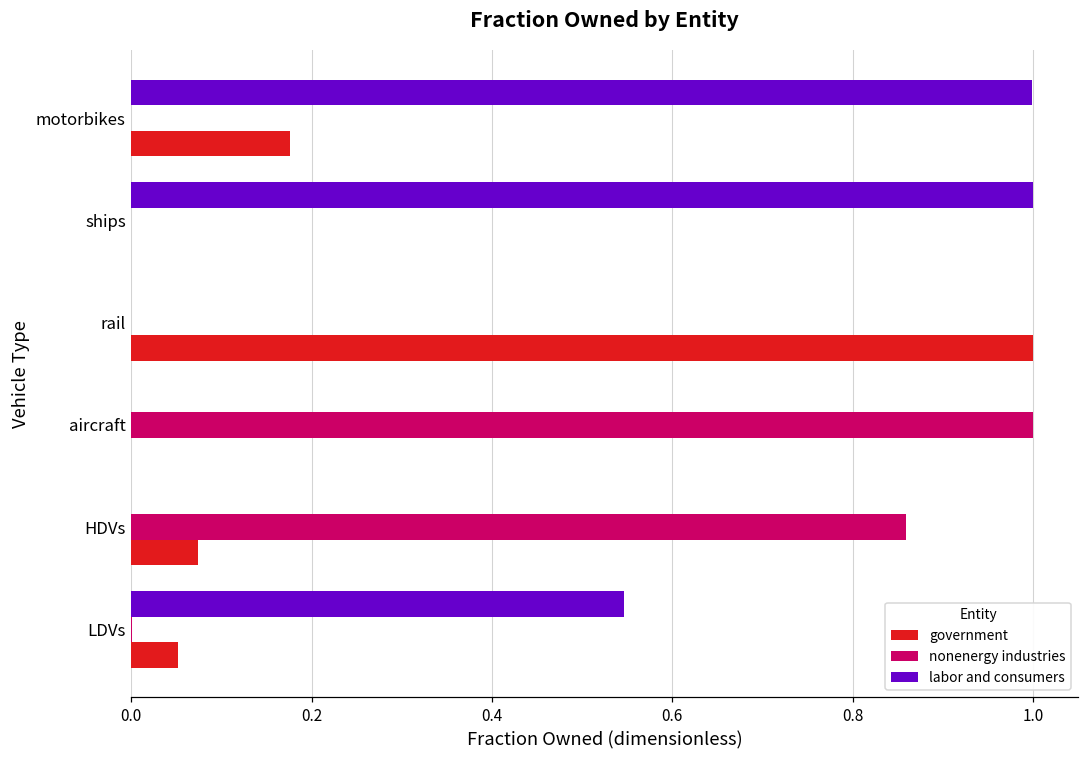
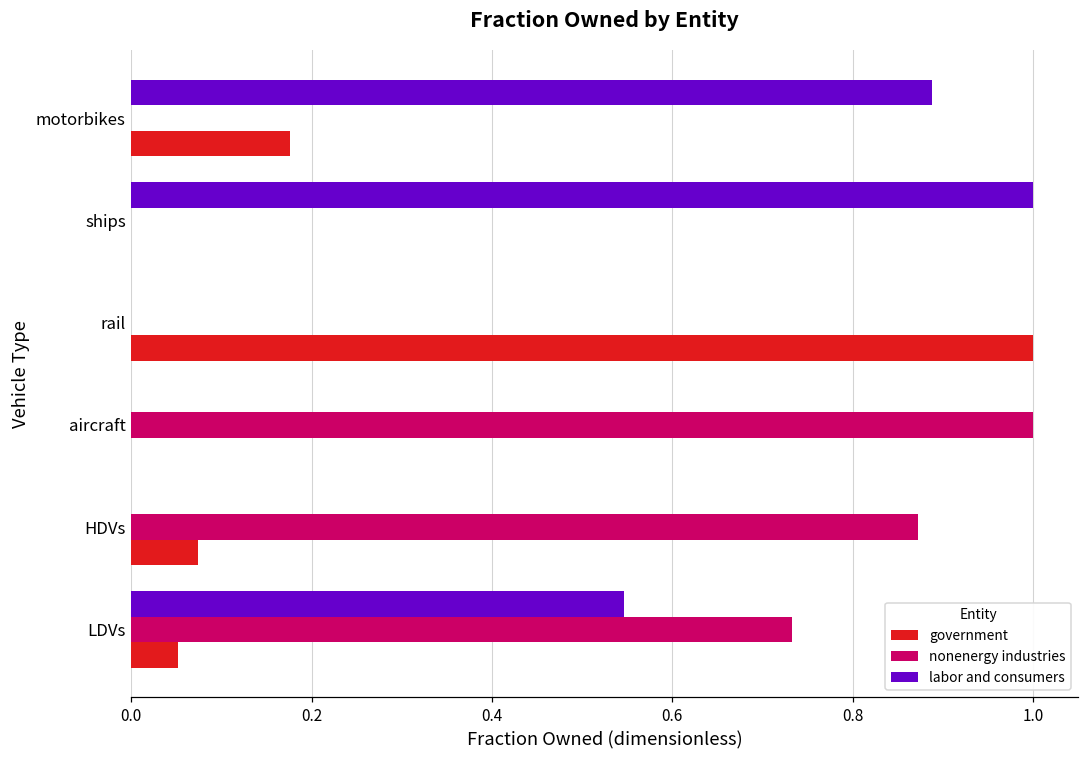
labor and consumers, motorbikes: 1.00 -> 0.89
nonenergy industries, HDVs: 0.86 -> 0.87
nonenergy industries, LDVs: 0.00 -> 0.73
